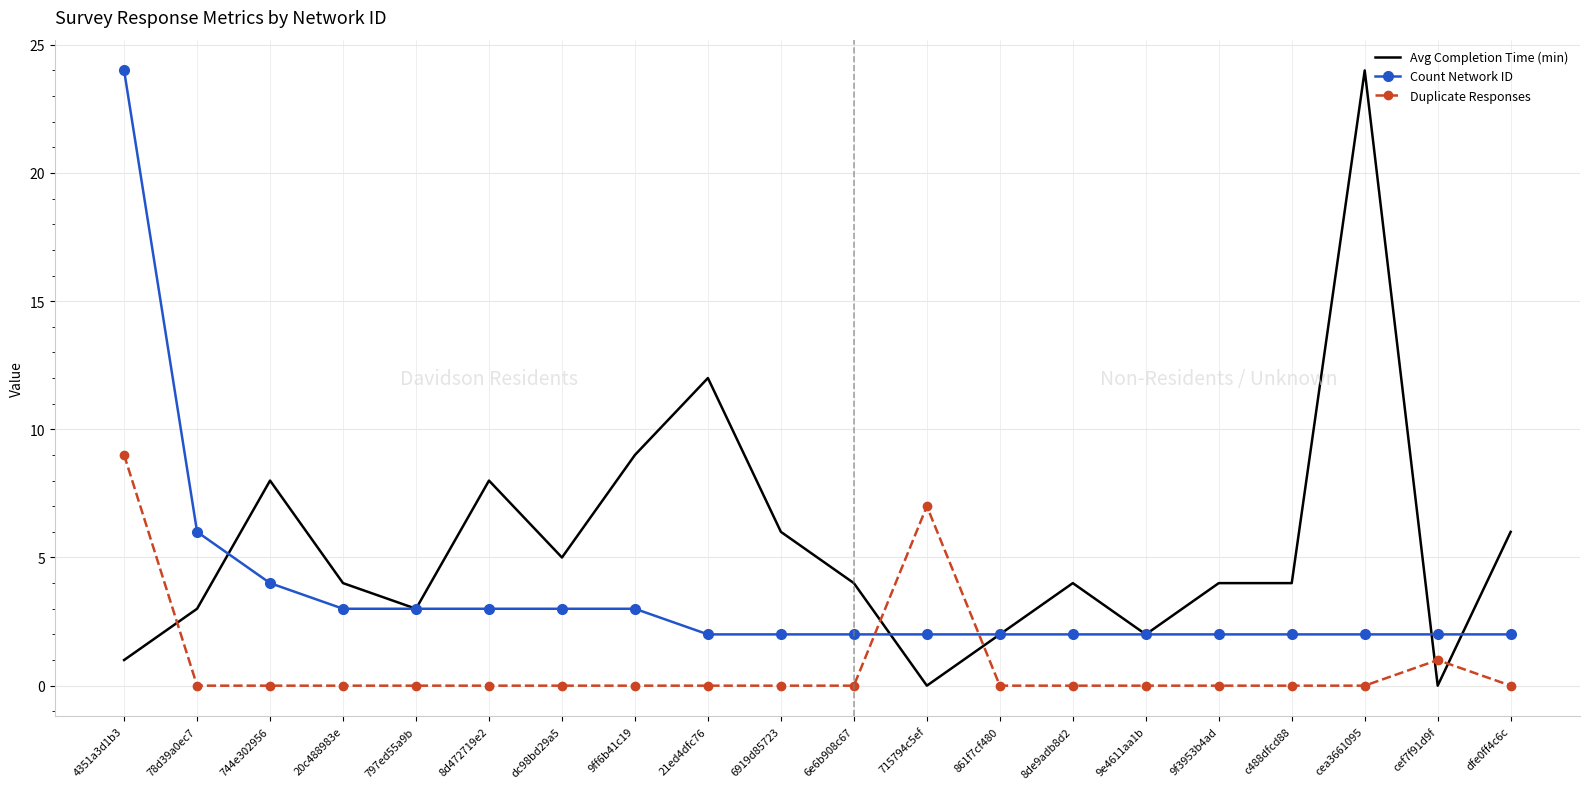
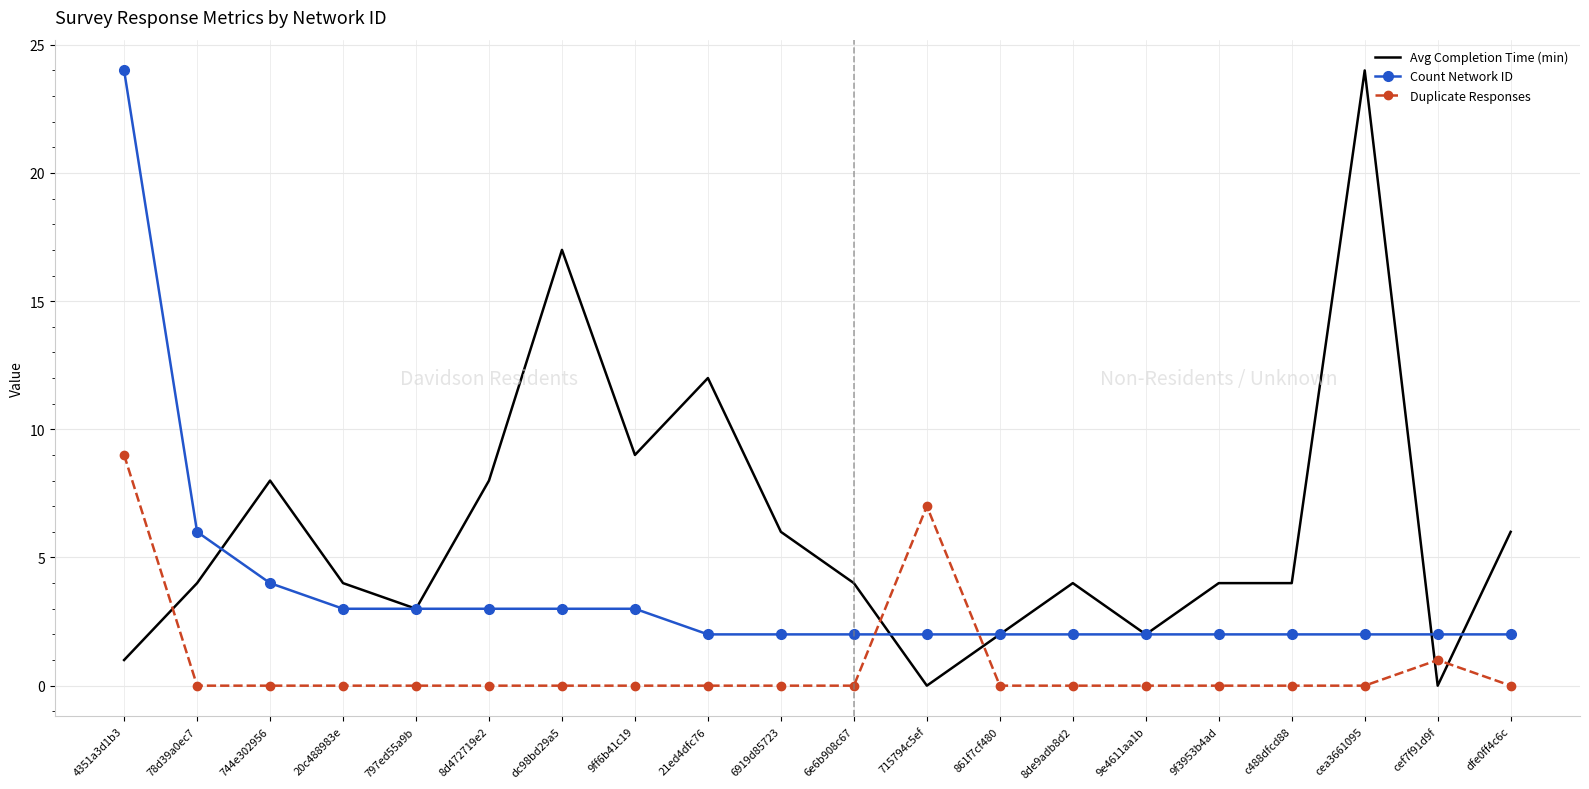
Avg Completion Time (min), 78d39a0ec7: 3 -> 4
Avg Completion Time (min), dc98bd29a5: 5 -> 17
